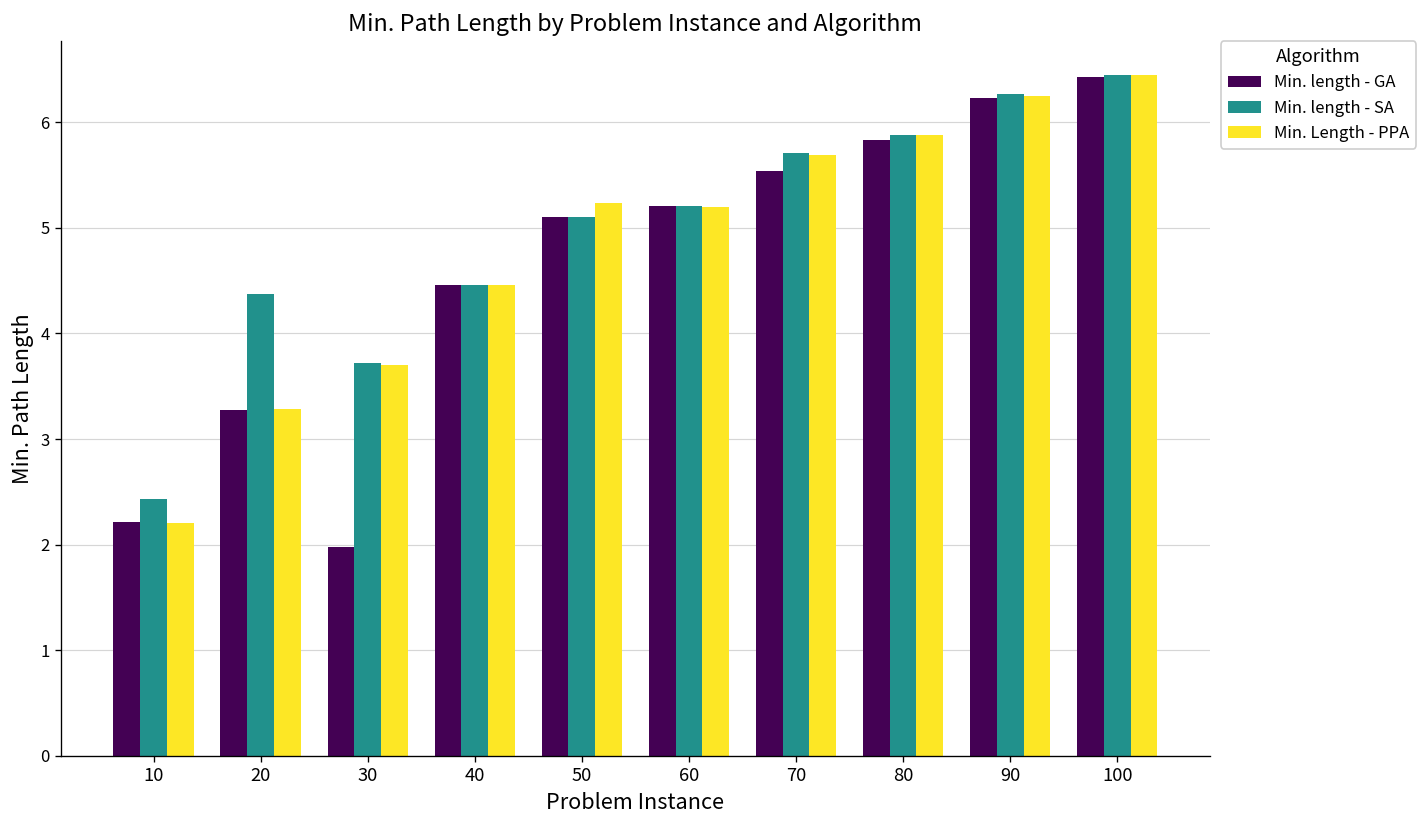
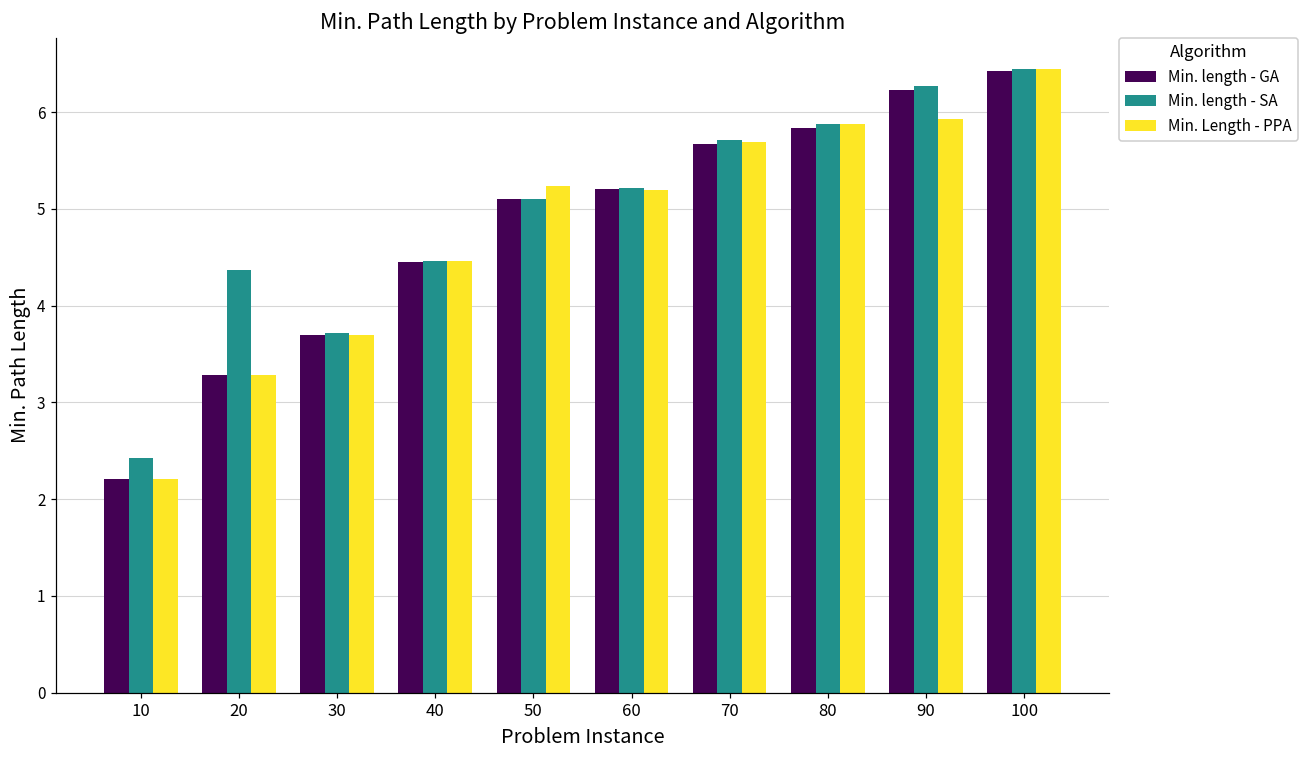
Min. length - GA, 30: 2.0 -> 3.7
Min. length - GA, 70: 5.5 -> 5.7
Min. Length - PPA, 90: 6.2 -> 5.9
